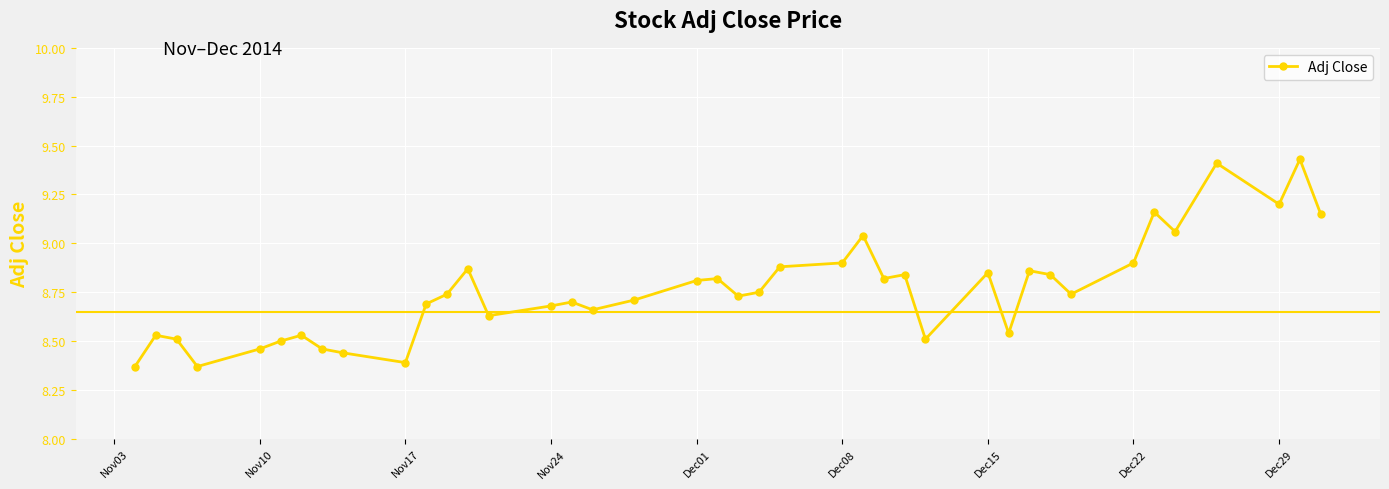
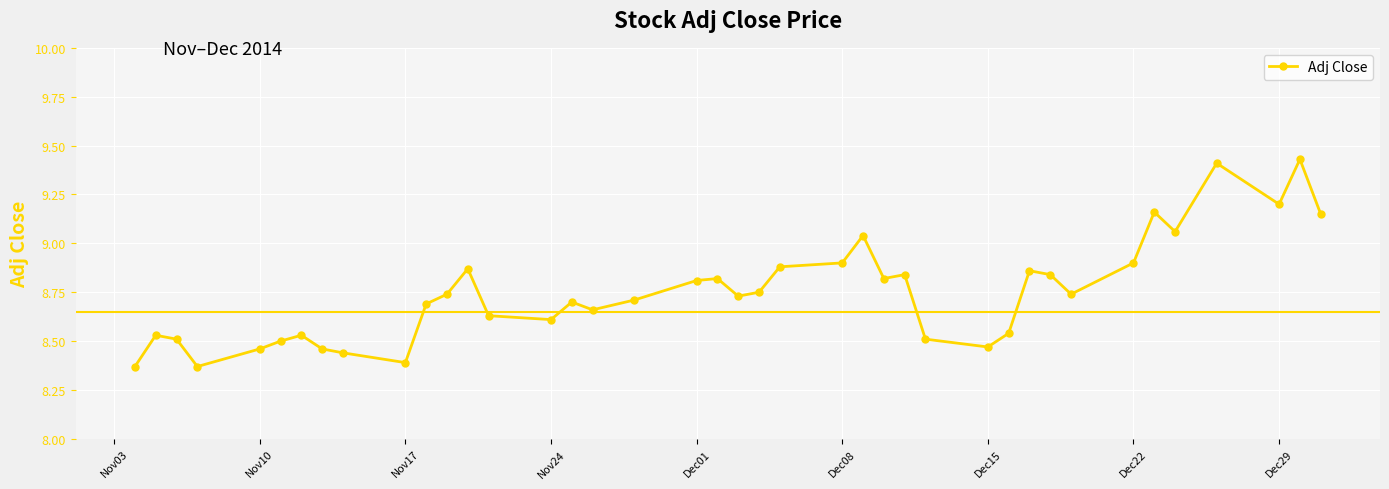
Nov24: 8.68 -> 8.61
Dec15: 8.85 -> 8.47
